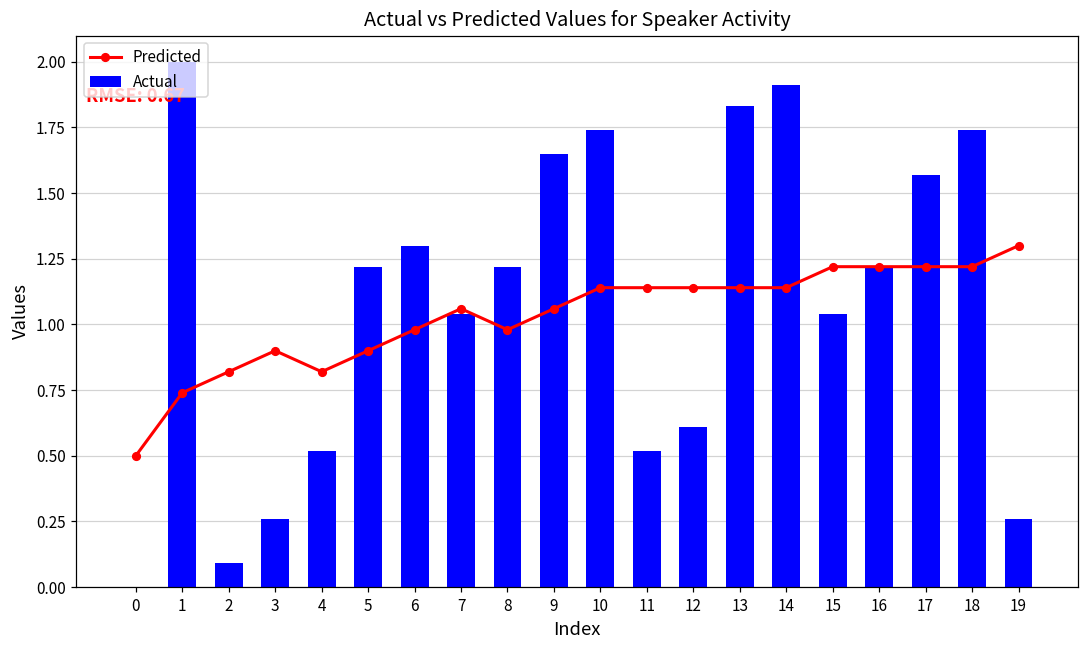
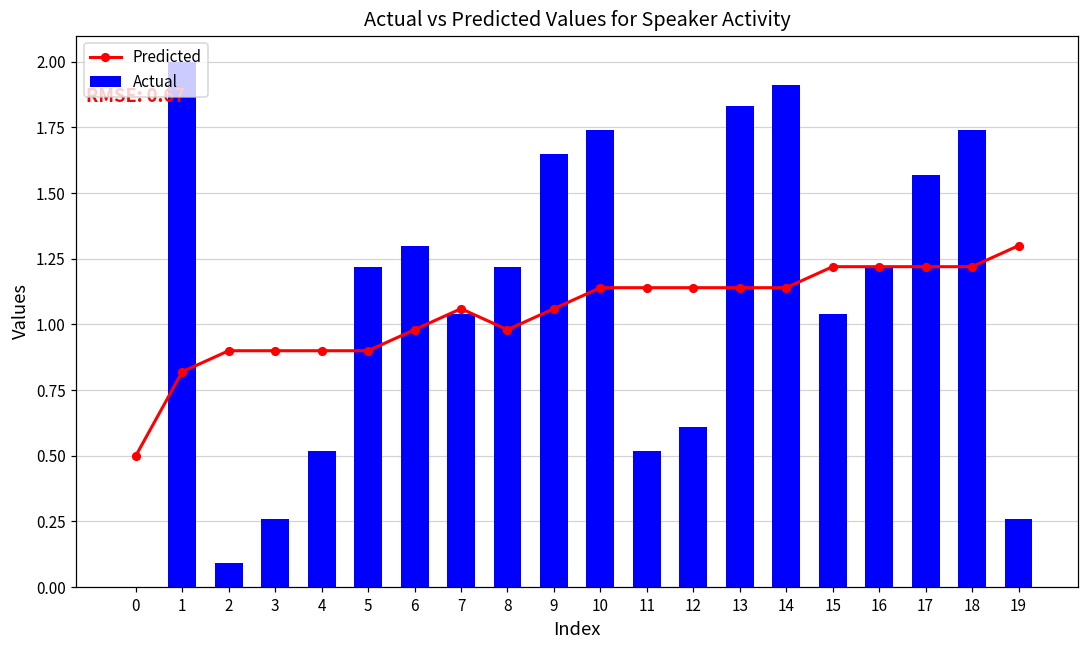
Predicted, 1: 0.74 -> 0.82
Predicted, 2: 0.82 -> 0.90
Predicted, 4: 0.82 -> 0.90
